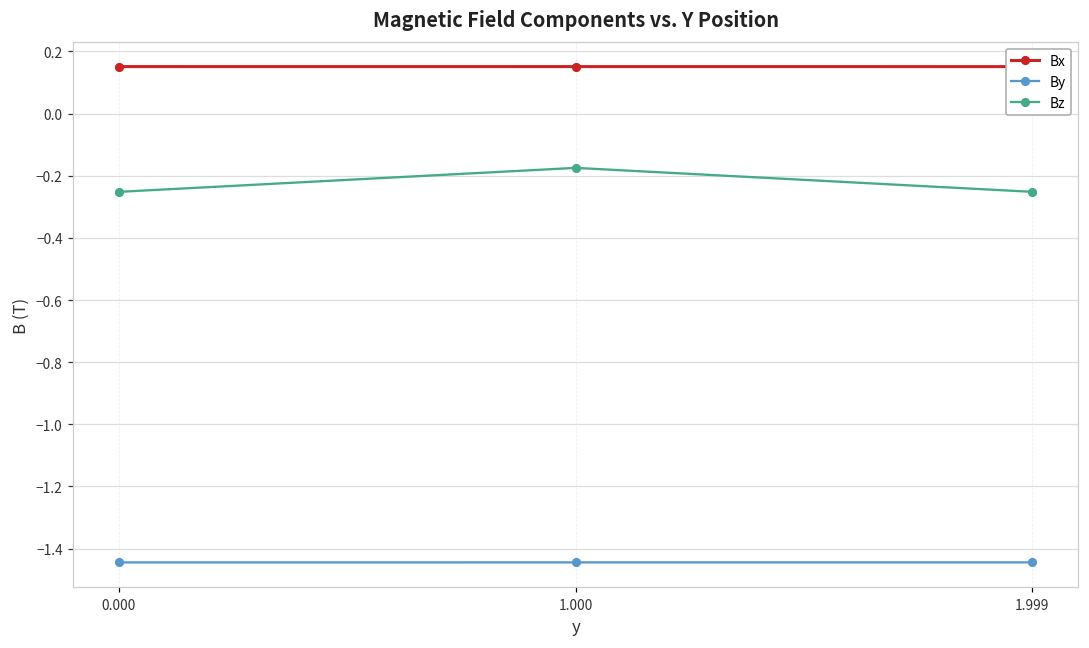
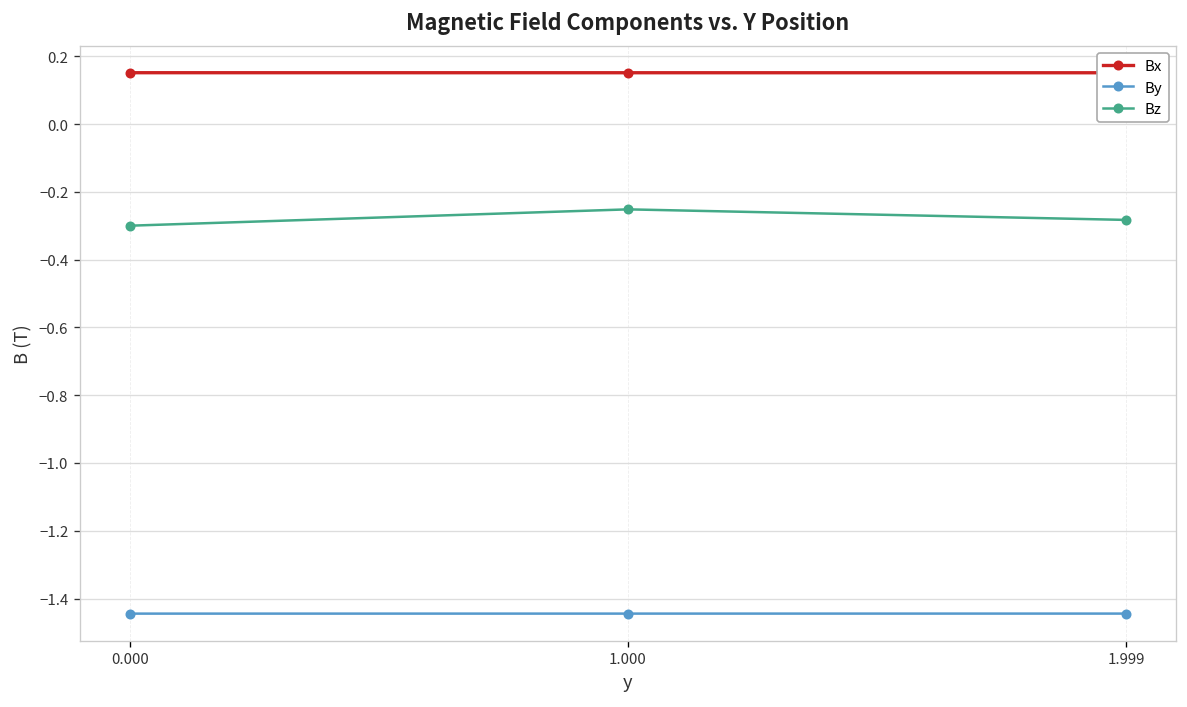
Bz, 0.000: -0.25 -> -0.30
Bz, 1.000: -0.17 -> -0.25
Bz, 1.999: -0.25 -> -0.28
